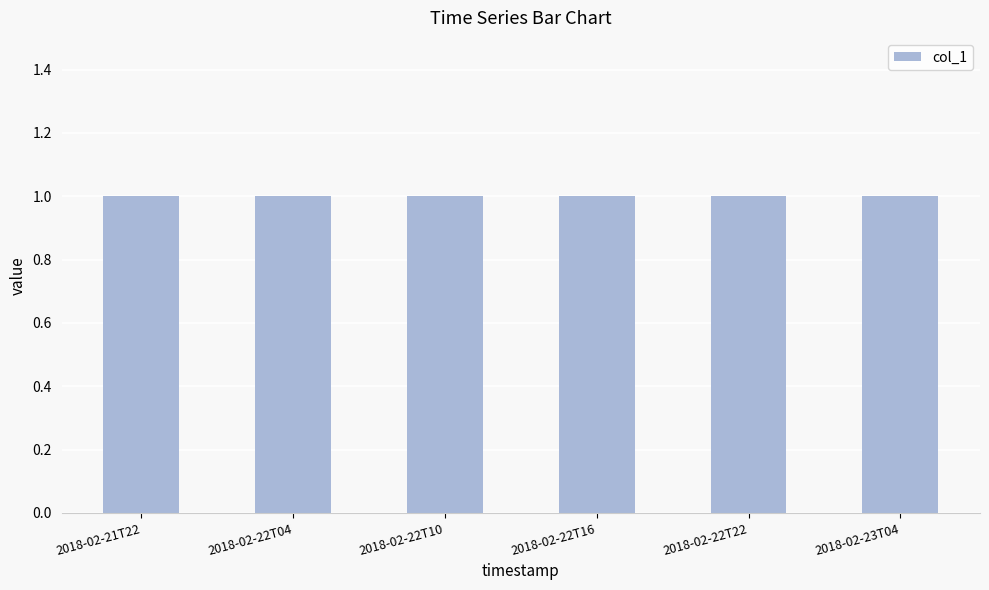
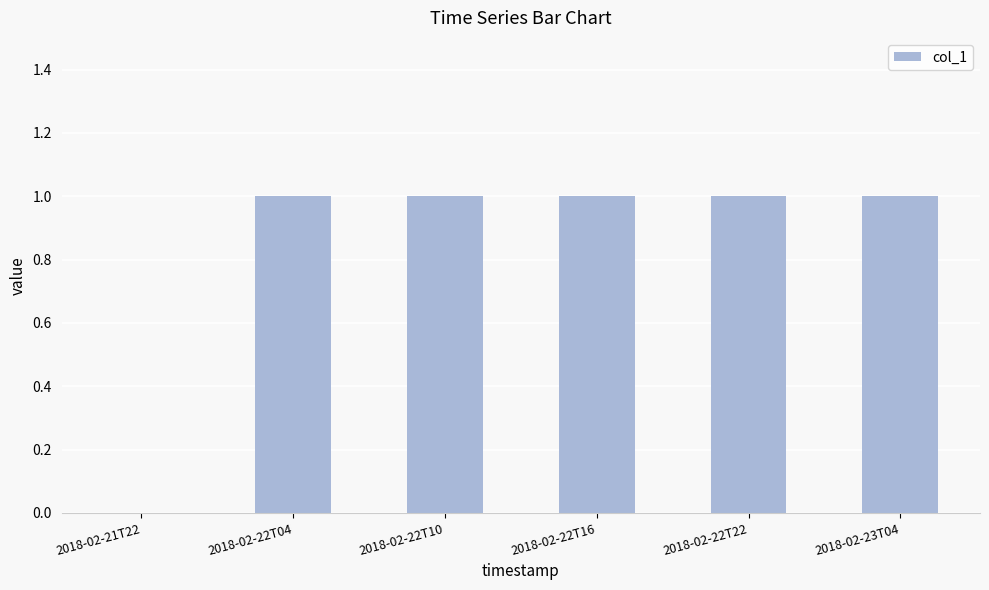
2018-02-21T22: 1 -> 0
